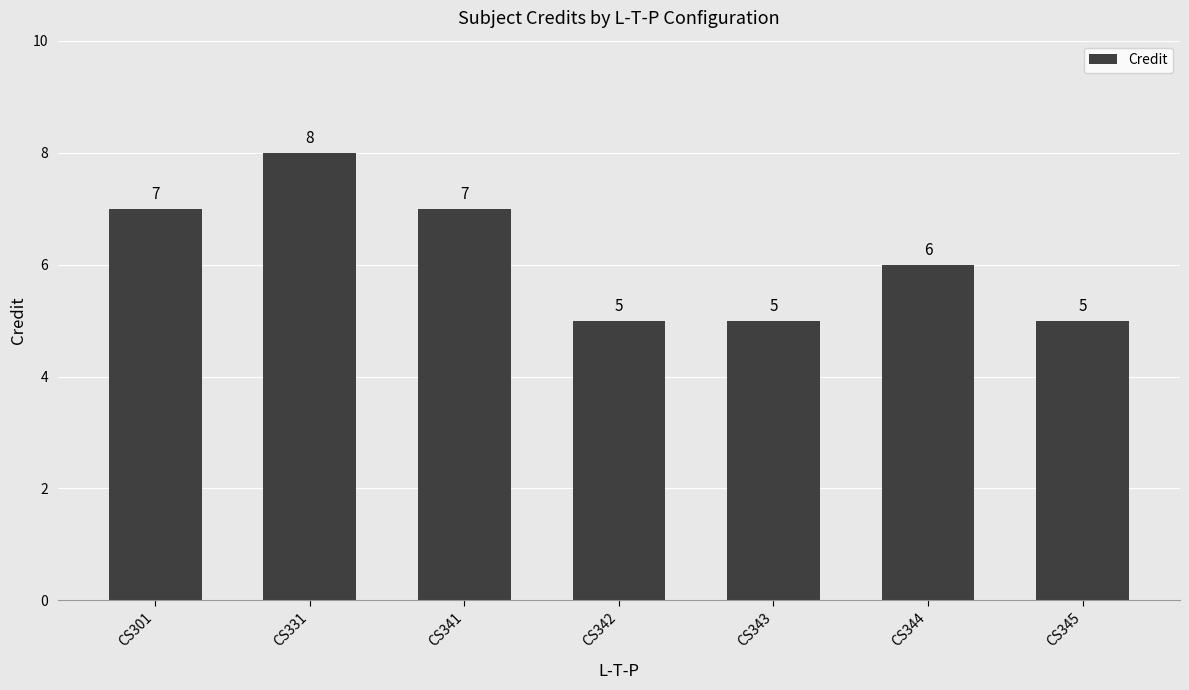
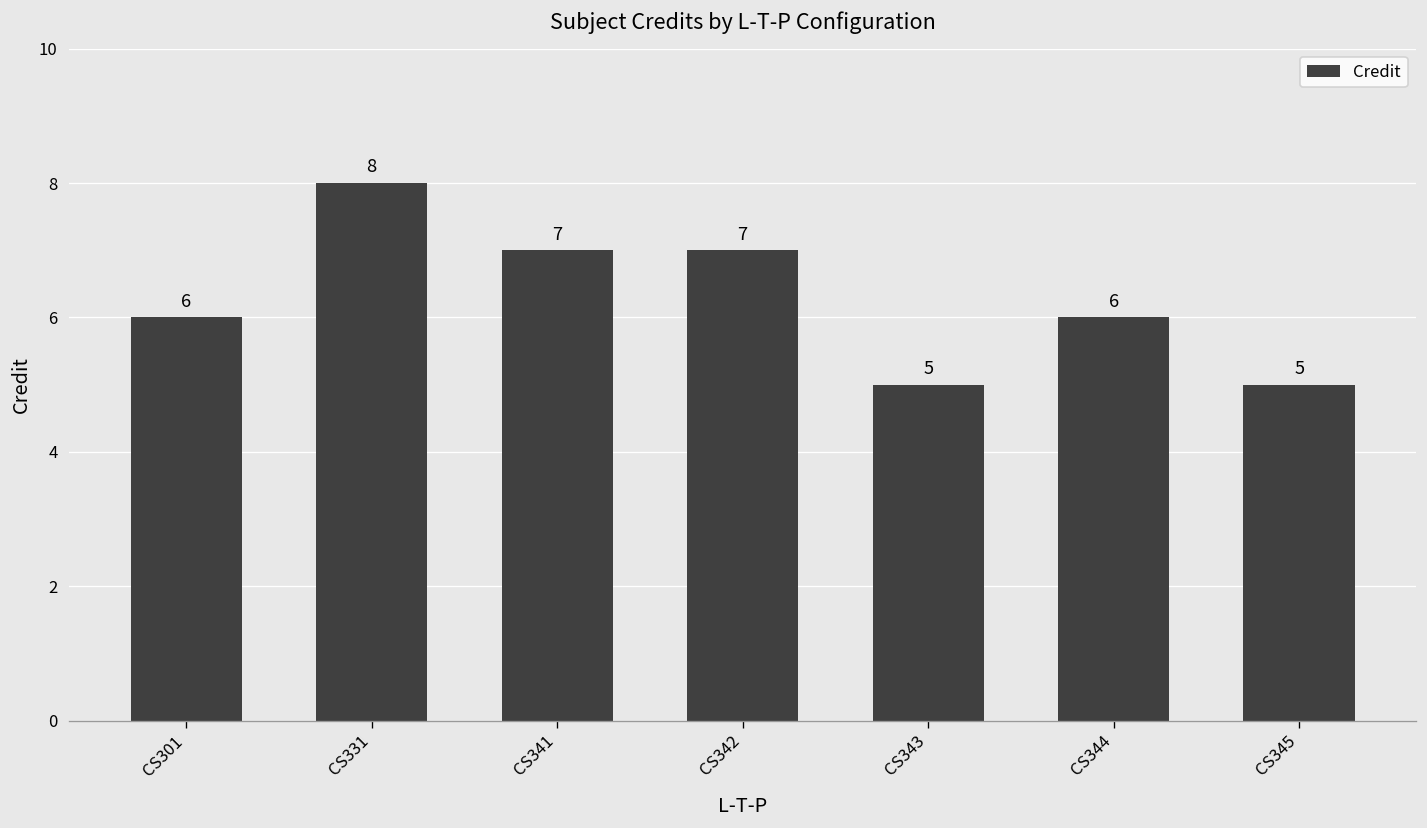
CS301: 7 -> 6
CS342: 5 -> 7
